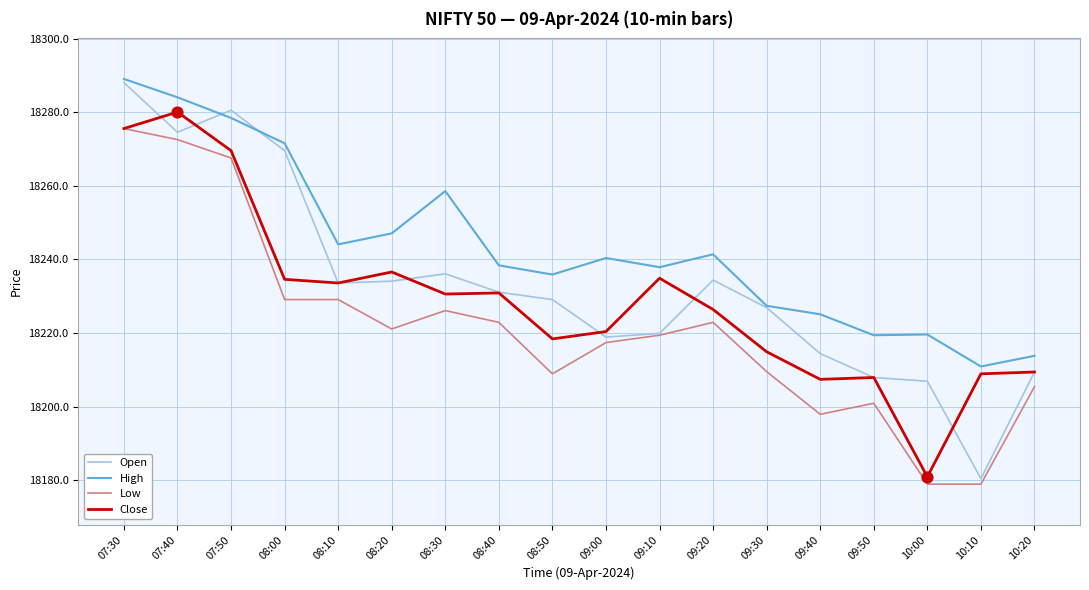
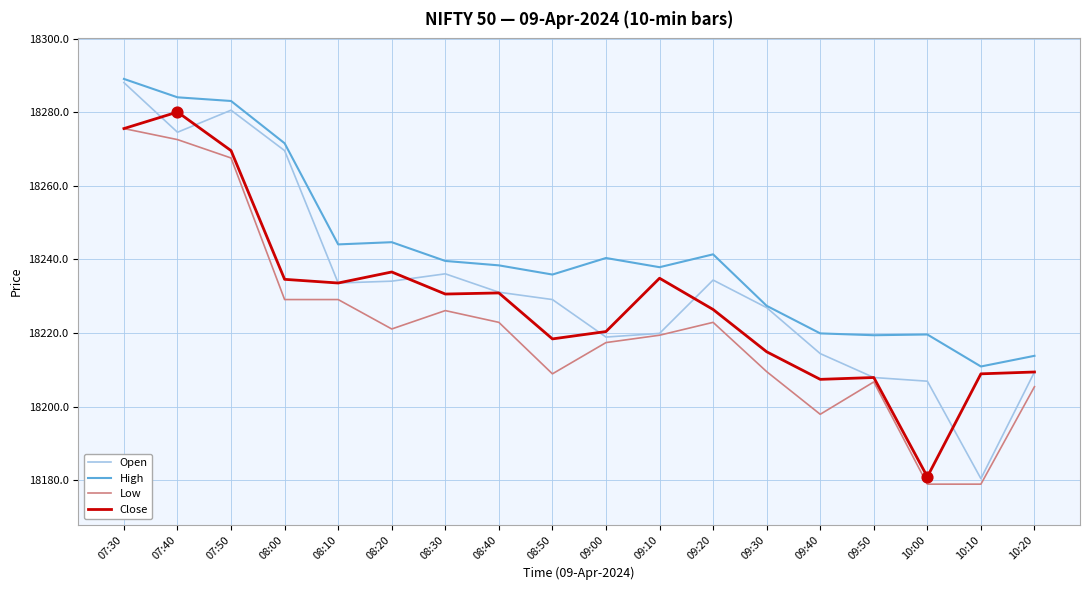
High, 07:50: 18279 -> 18283
High, 08:20: 18247 -> 18245
High, 08:30: 18259 -> 18240
High, 09:40: 18225 -> 18220
Low, 09:50: 18201 -> 18207
